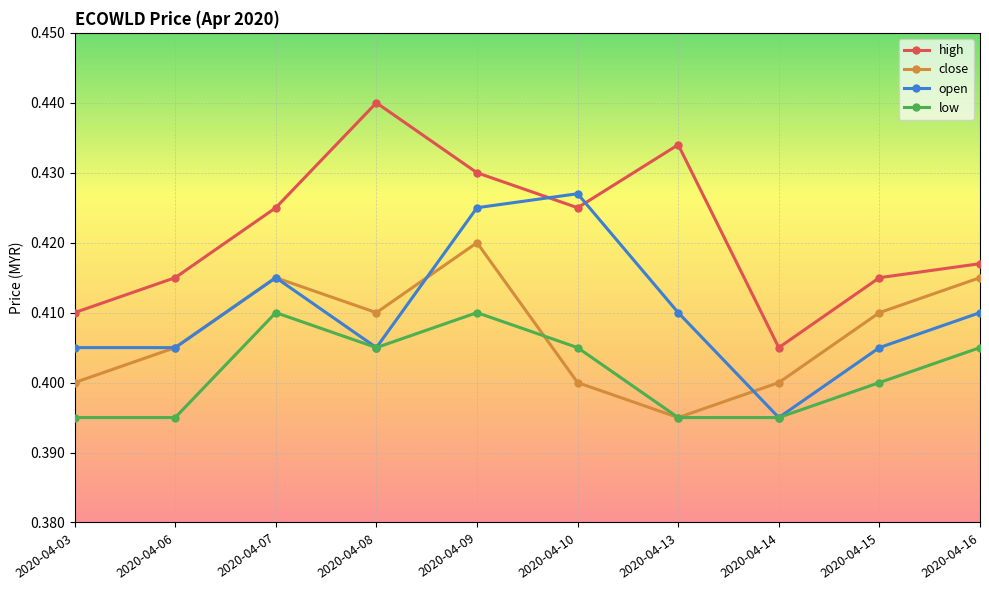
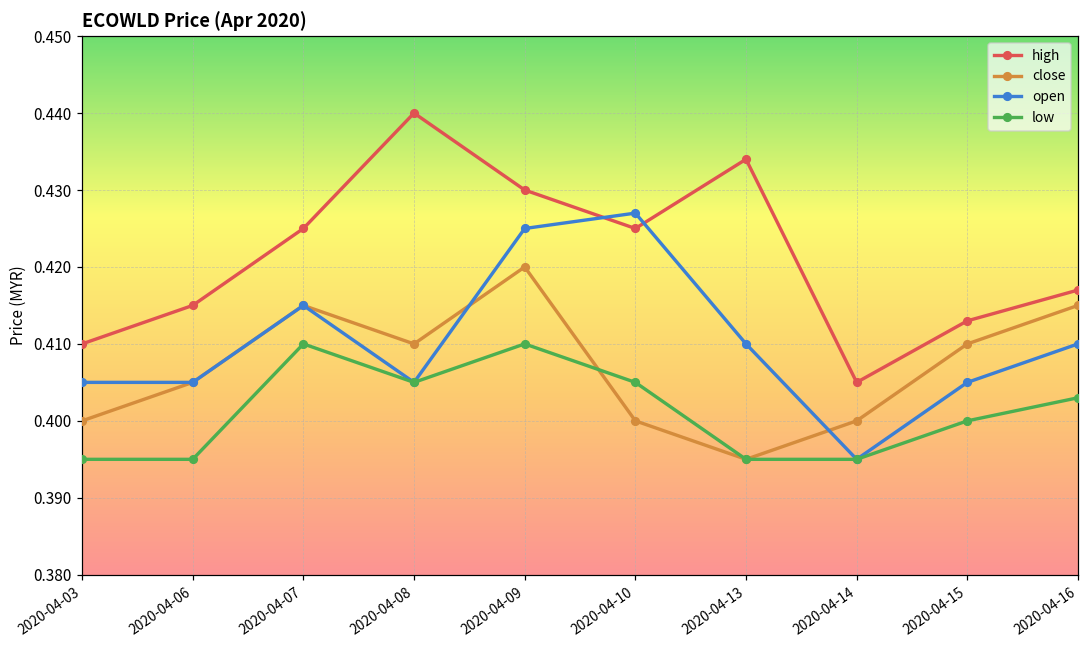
high, 2020-04-15: 0.415 -> 0.413
low, 2020-04-16: 0.405 -> 0.403
